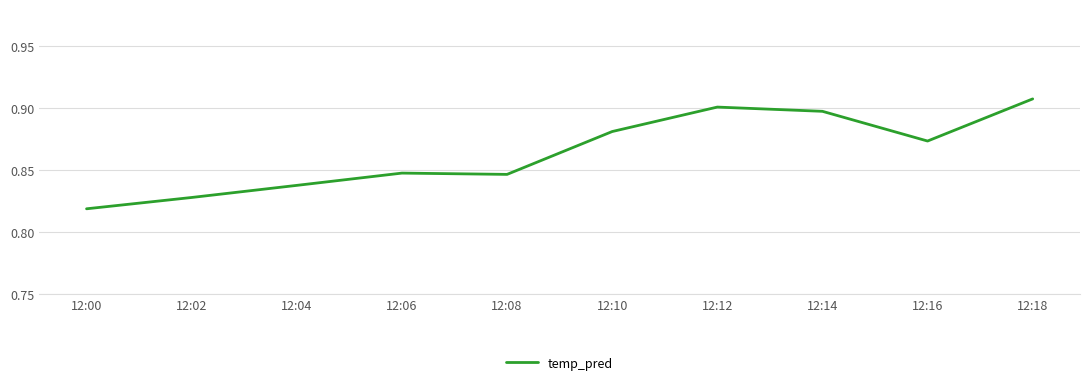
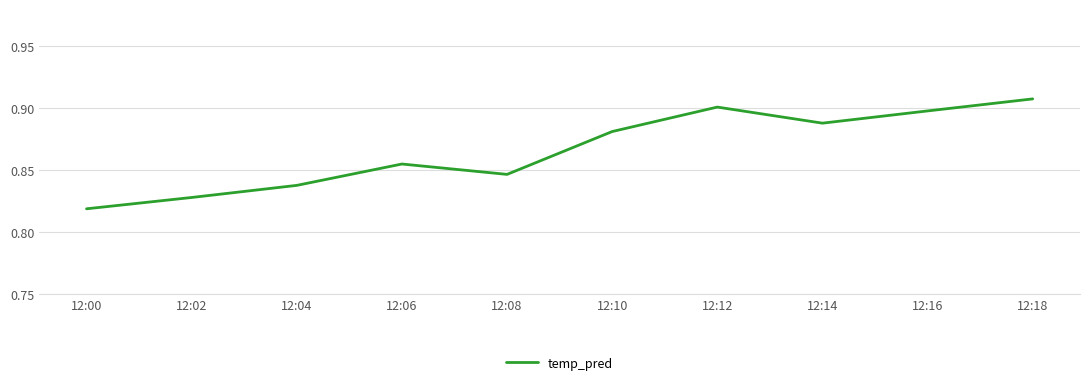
12:06: 0.848 -> 0.855
12:14: 0.898 -> 0.888
12:16: 0.874 -> 0.898
